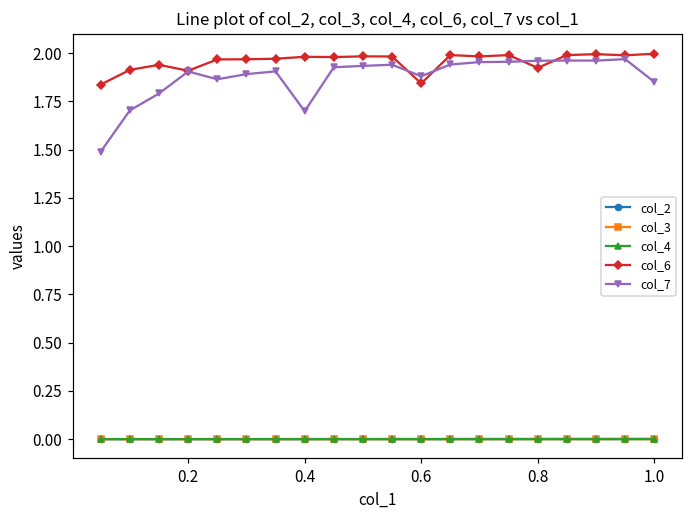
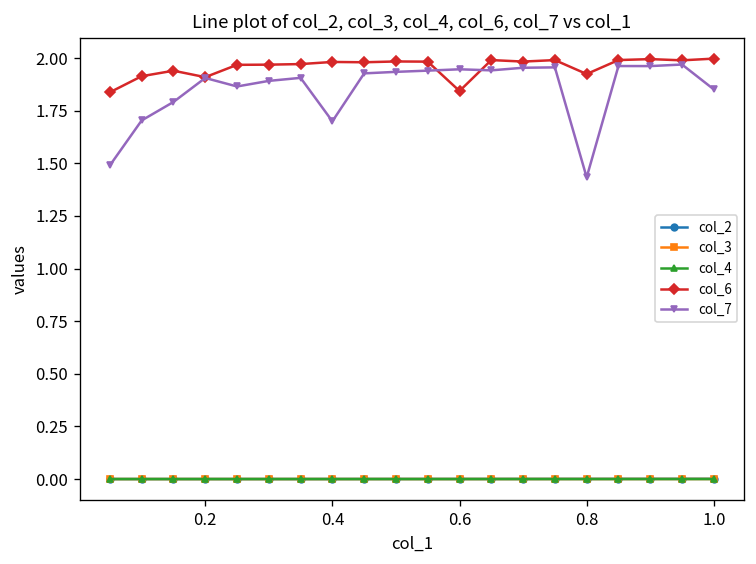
col_7, 0.6: 1.88 -> 1.95
col_7, 0.8: 1.96 -> 1.43
